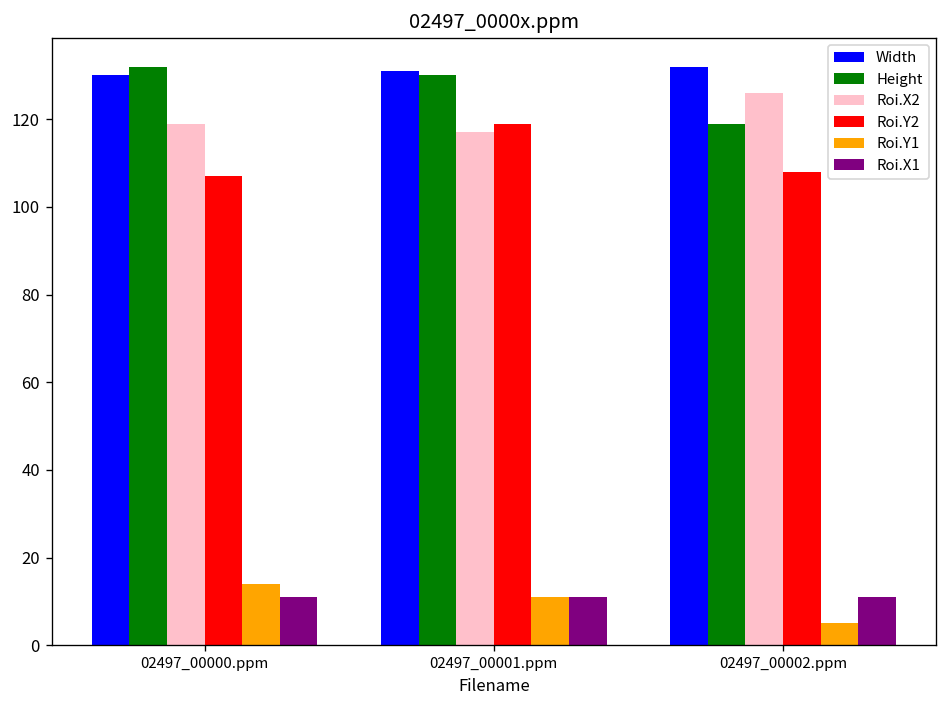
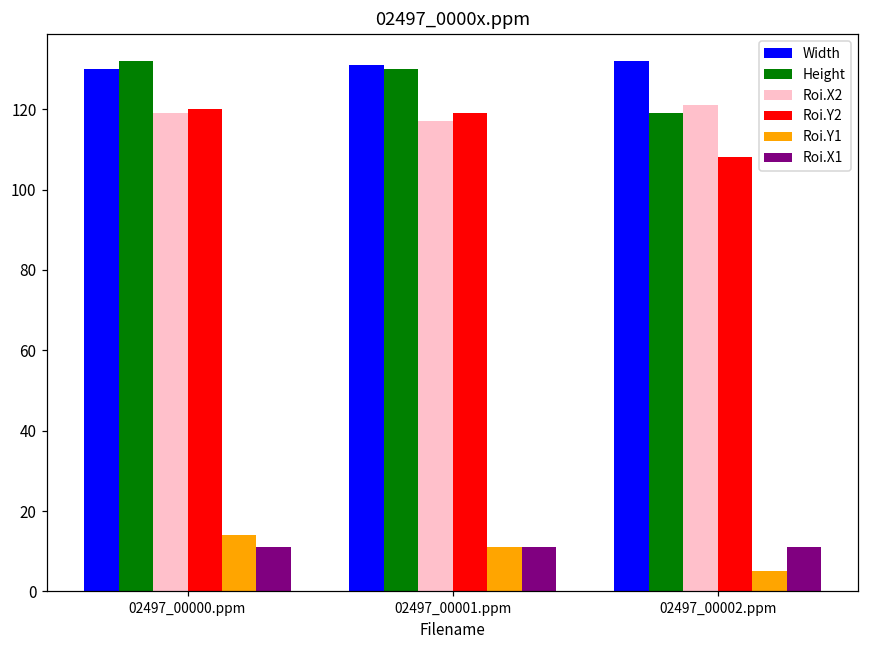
Roi.Y2, 02497_00000.ppm: 107 -> 120
Roi.X2, 02497_00002.ppm: 126 -> 121
